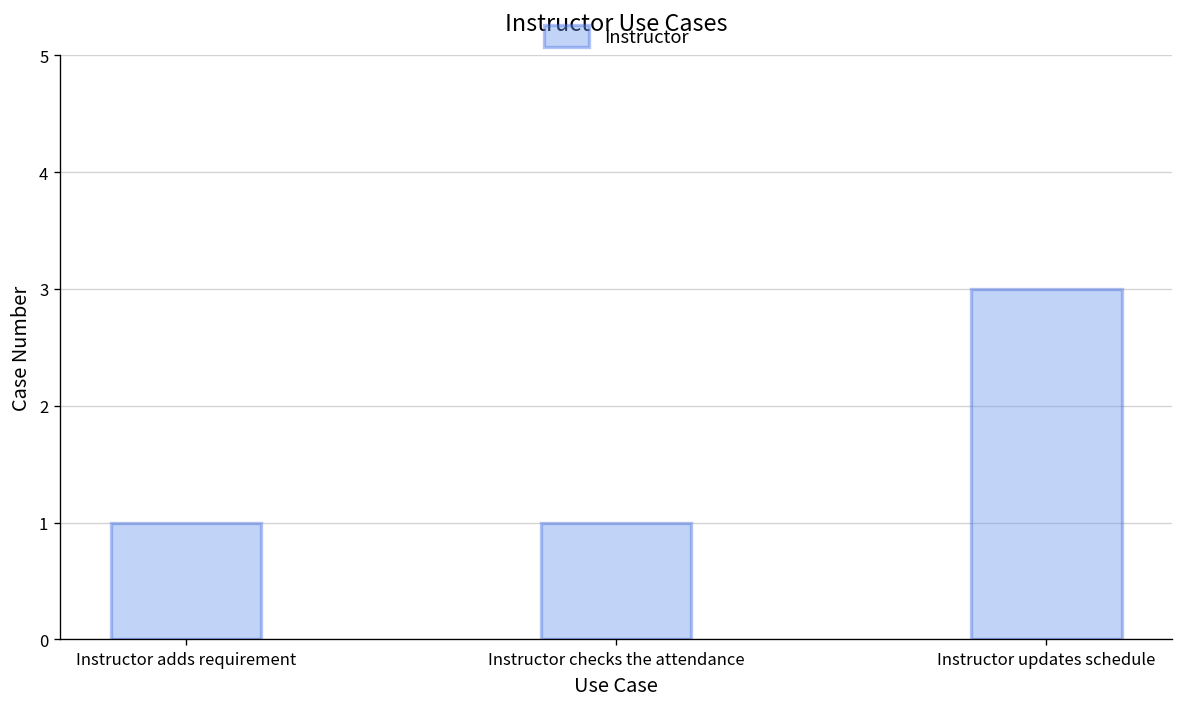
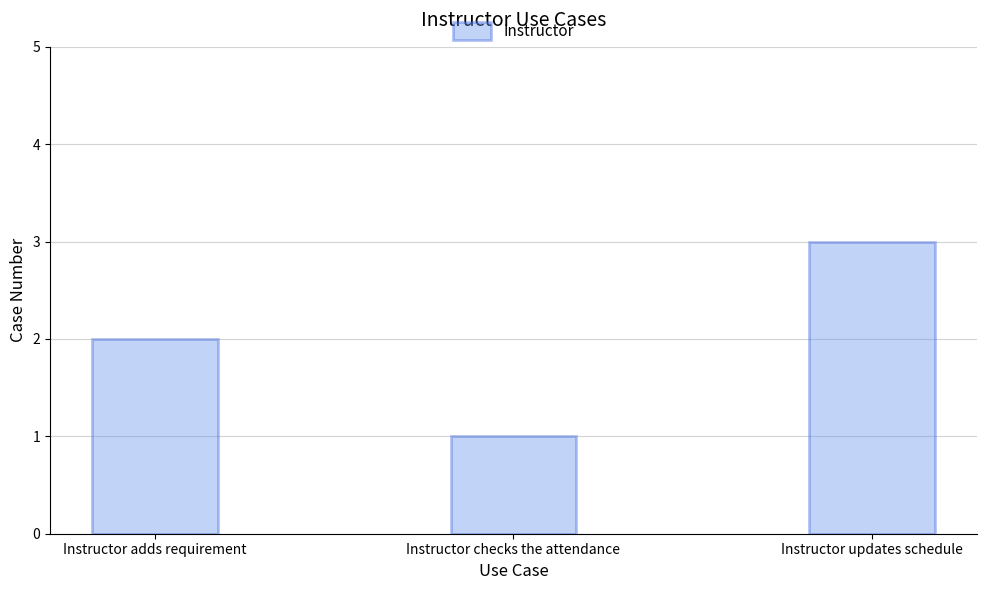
Instructor adds requirement: 1 -> 2
